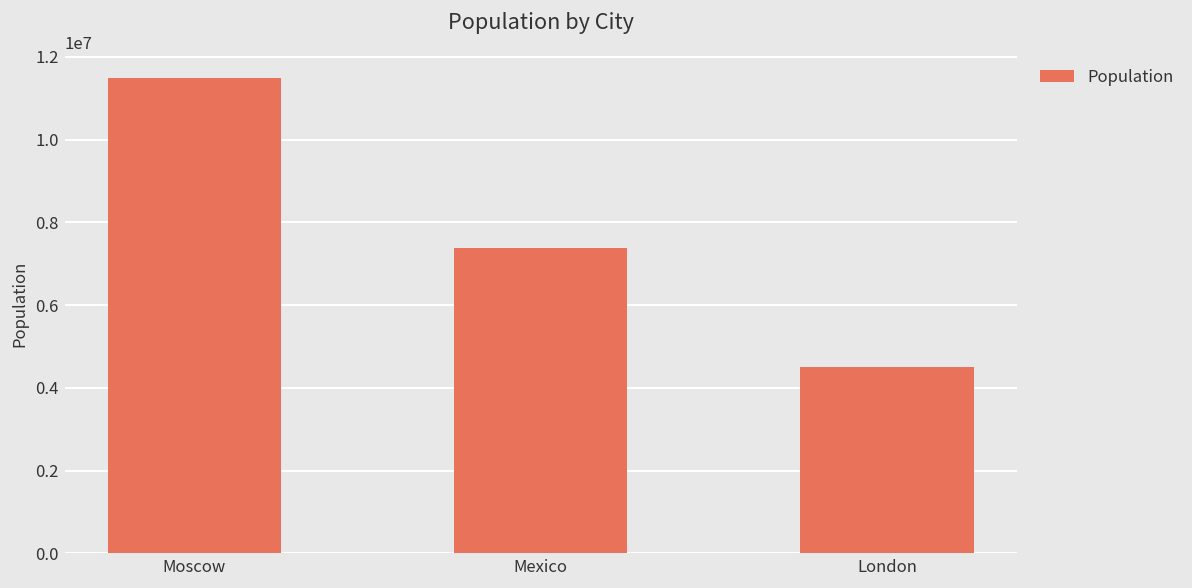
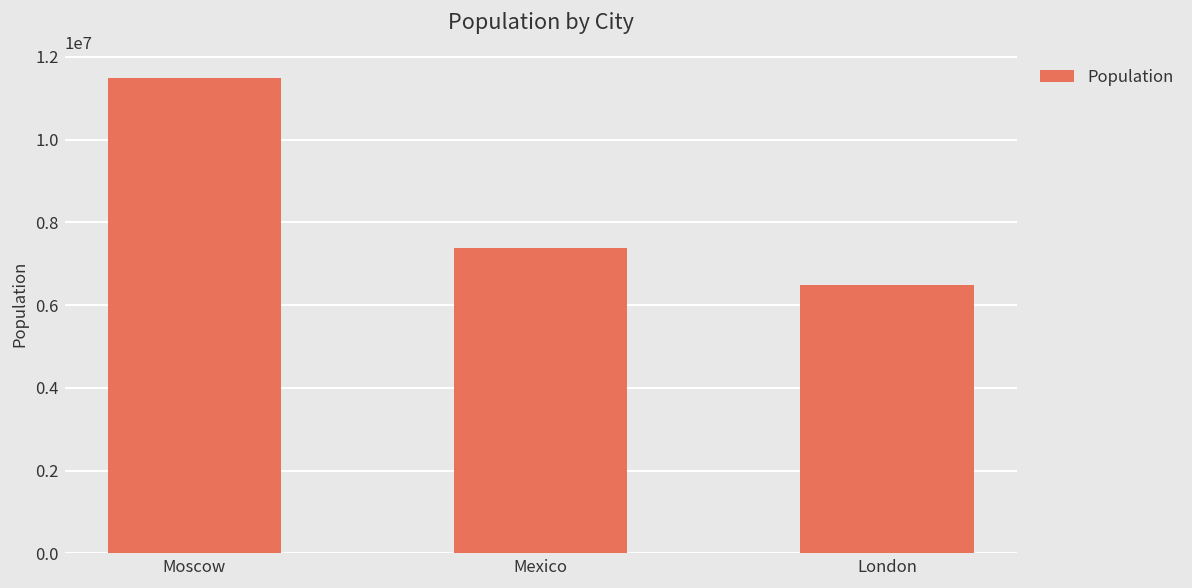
London: 4500000 -> 6500000
